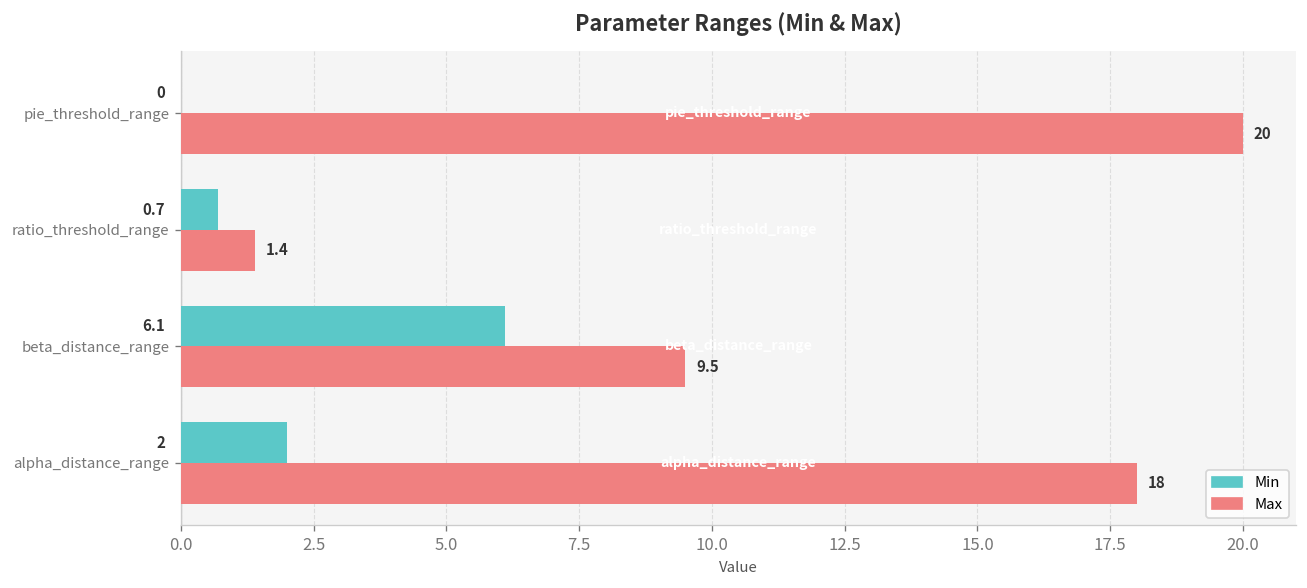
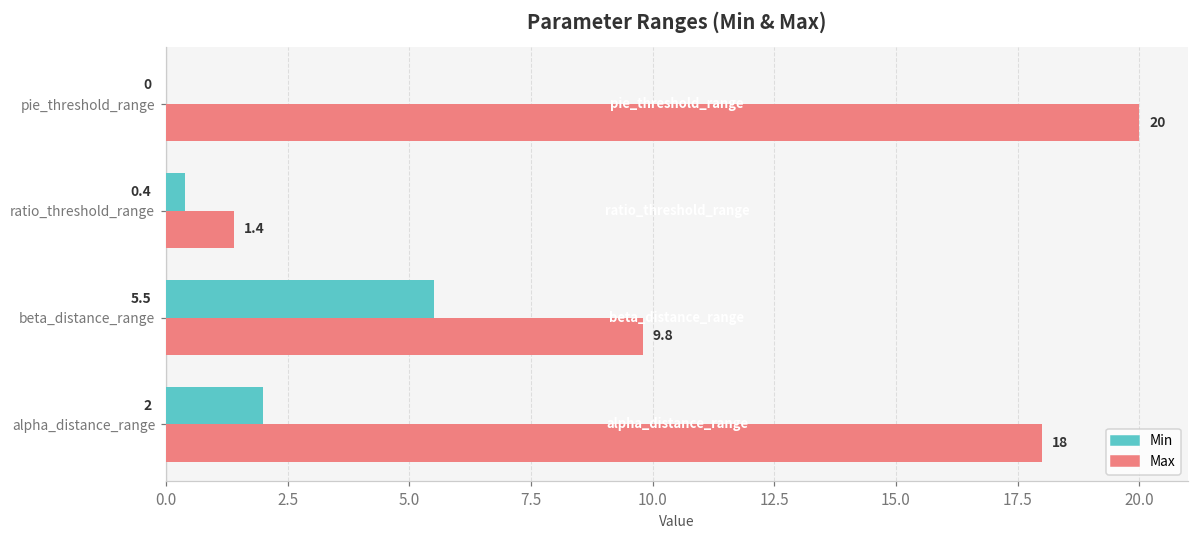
Min, ratio_threshold_range: 0.7 -> 0.4
Min, beta_distance_range: 6.1 -> 5.5
Max, beta_distance_range: 9.5 -> 9.8
